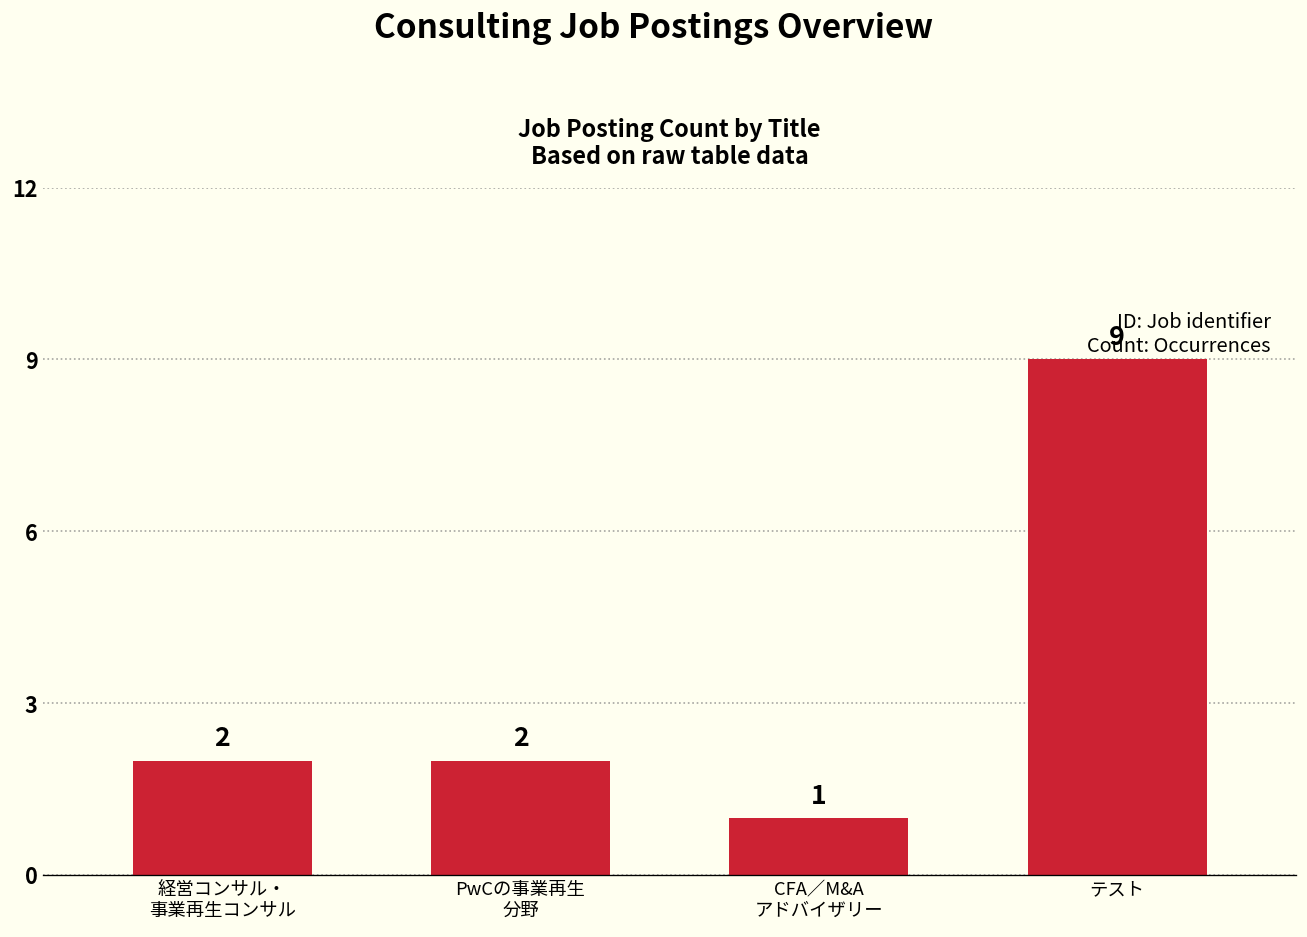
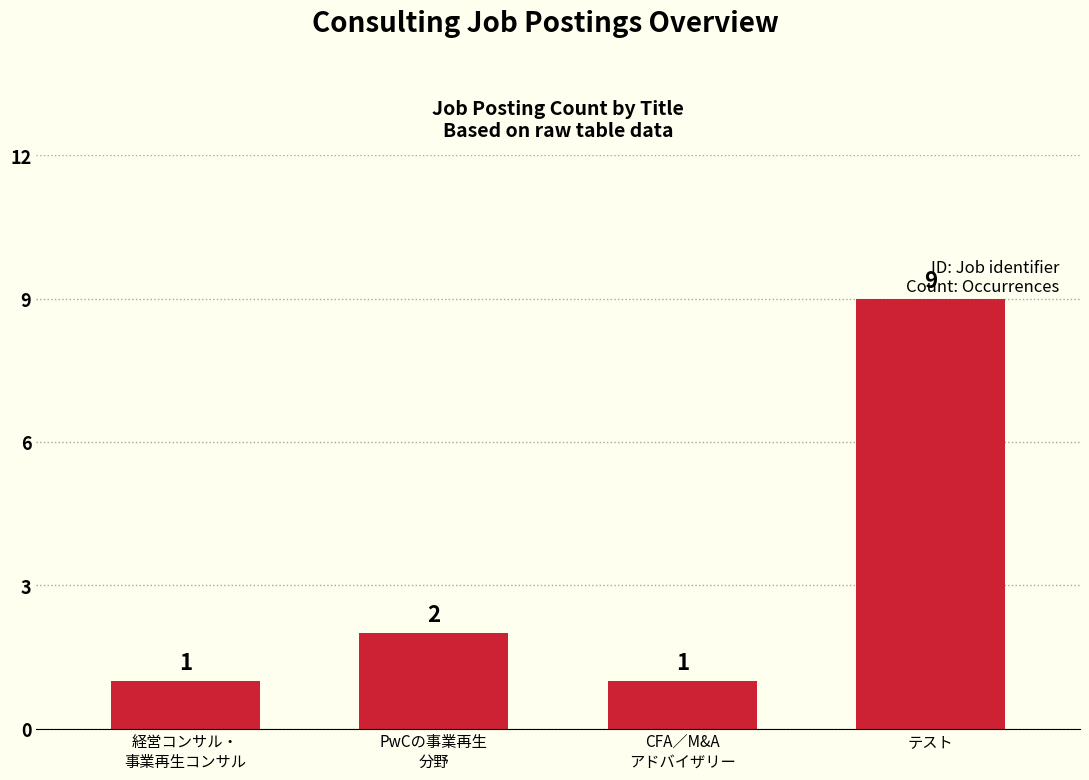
経営コンサル・ 事業再生コンサル: 2 -> 1
